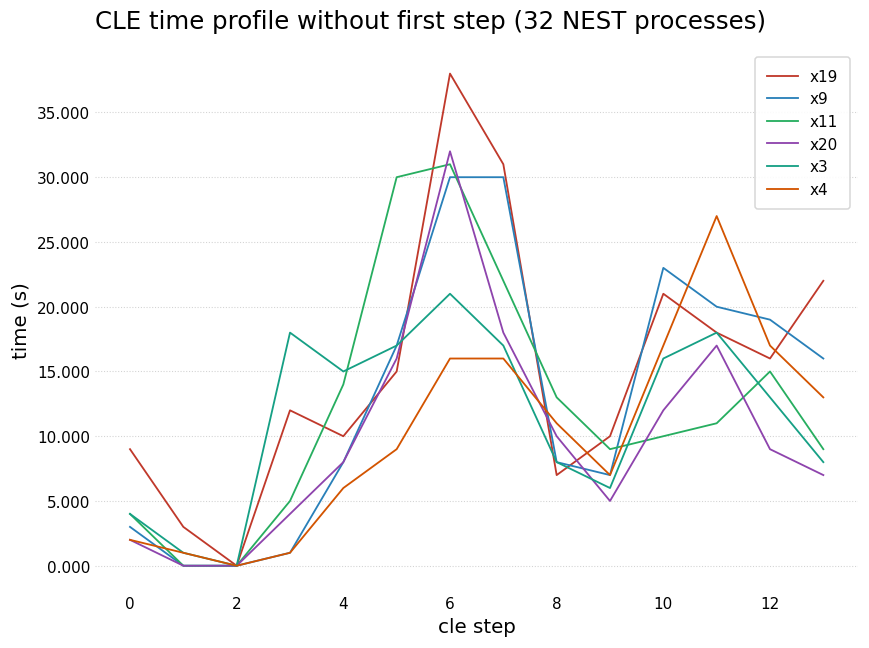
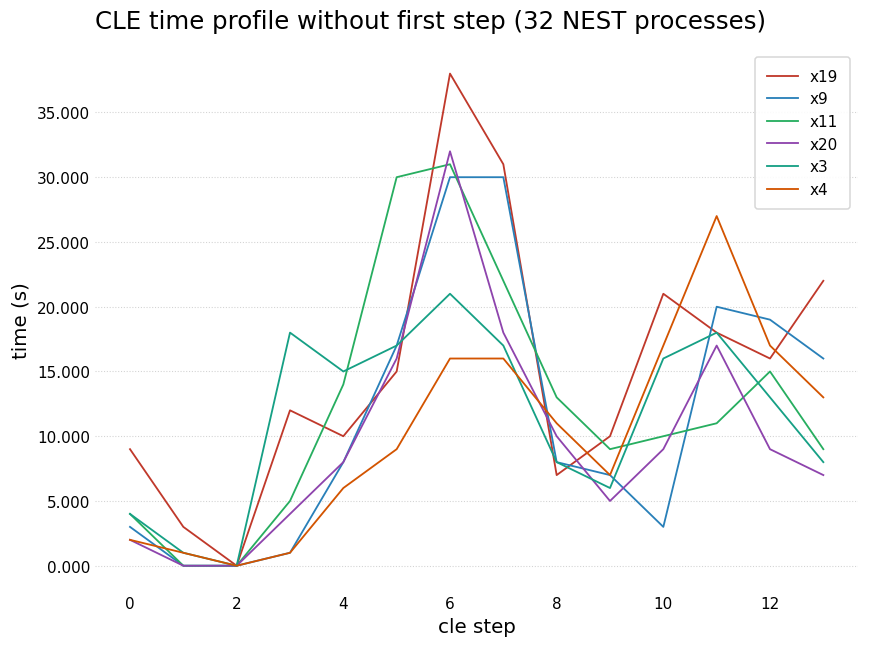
x9, 10: 23 -> 3
x20, 10: 12 -> 9
